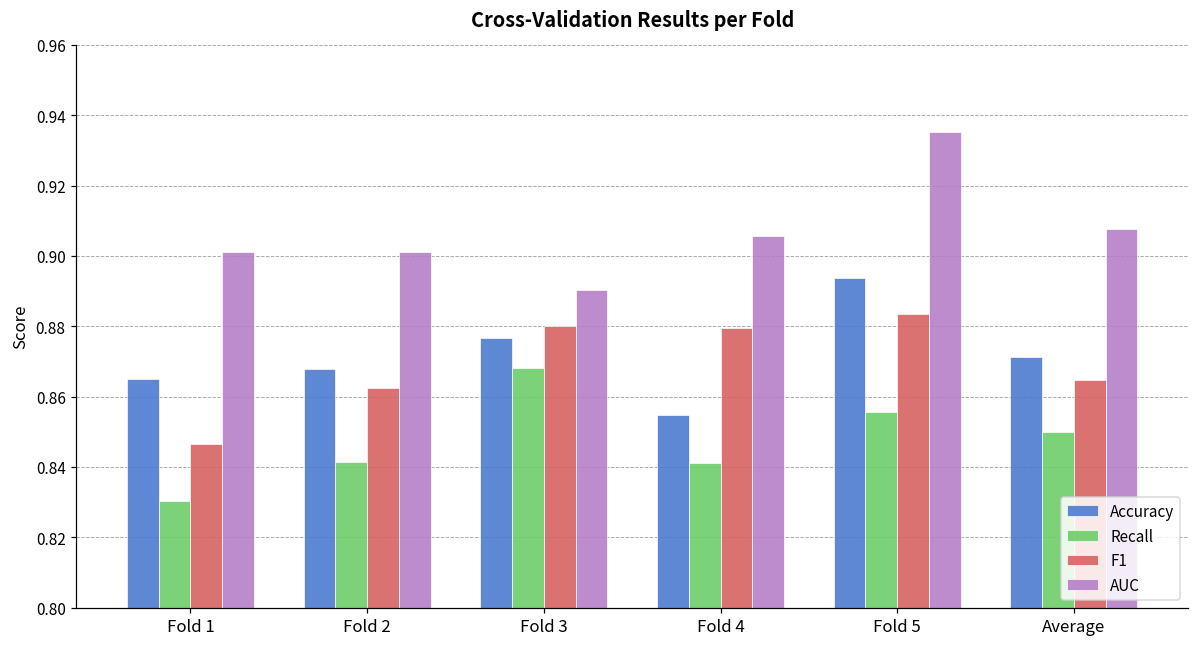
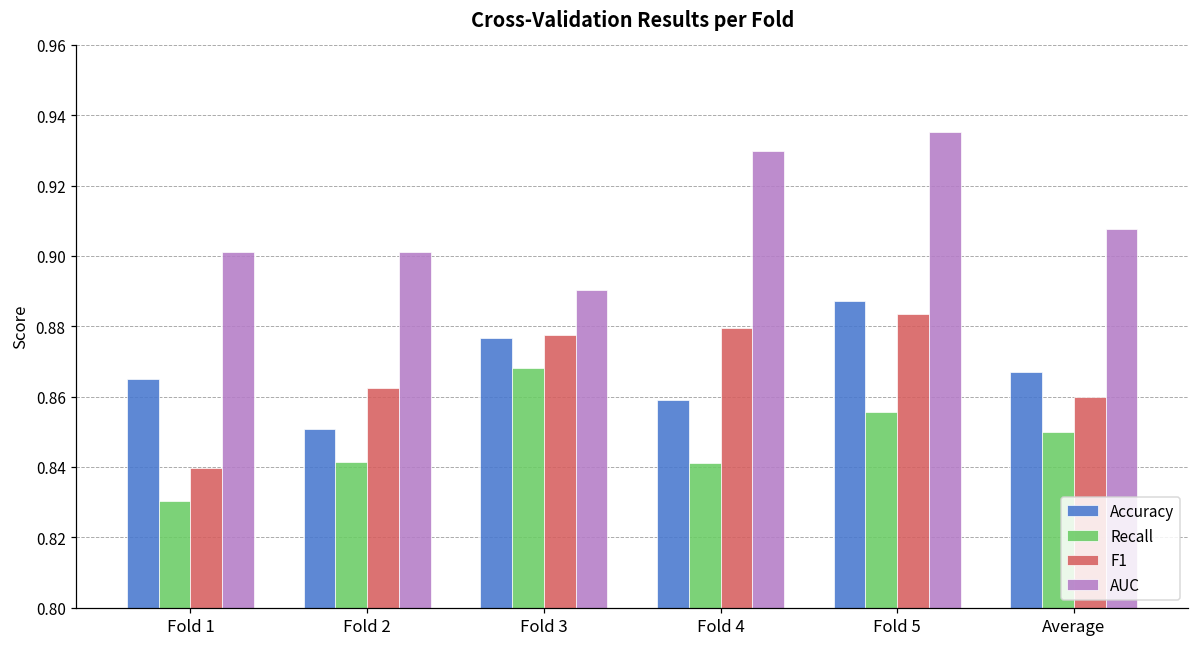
F1, Fold 1: 0.846 -> 0.840
Accuracy, Fold 2: 0.868 -> 0.851
F1, Fold 3: 0.880 -> 0.877
Accuracy, Fold 4: 0.855 -> 0.859
AUC, Fold 4: 0.906 -> 0.930
Accuracy, Fold 5: 0.894 -> 0.887
Accuracy, Average: 0.871 -> 0.867
F1, Average: 0.865 -> 0.860
